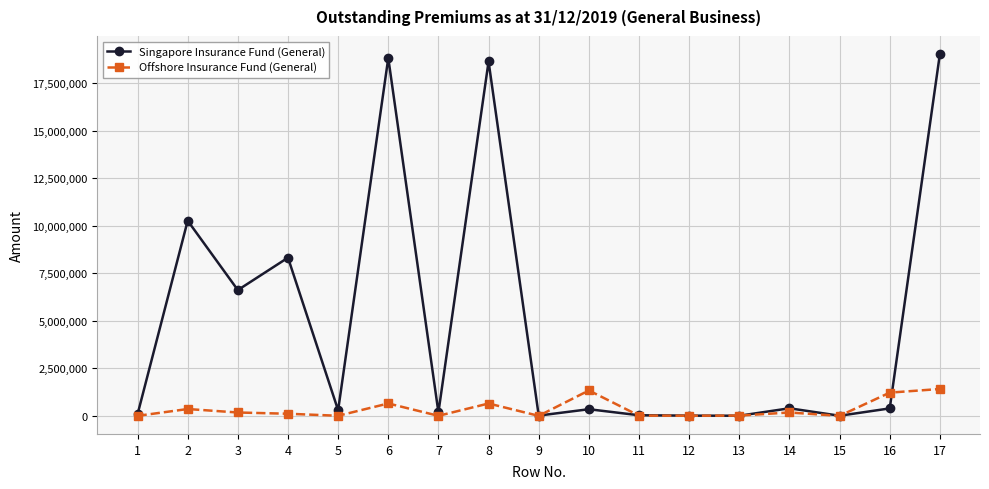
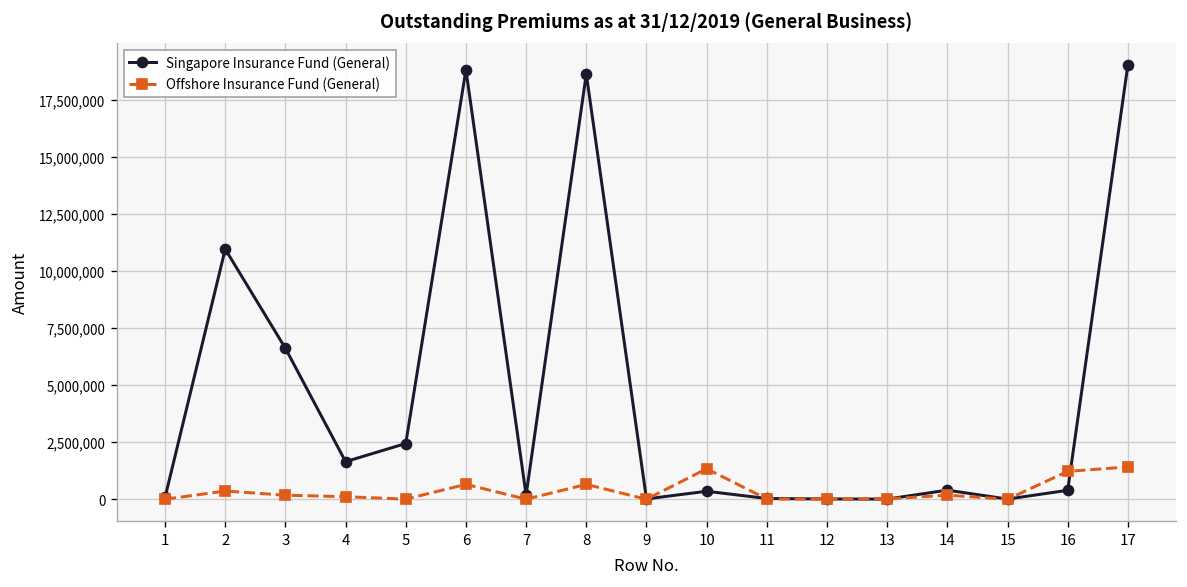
Singapore Insurance Fund (General), 2: 10,300,000 -> 11,000,000
Singapore Insurance Fund (General), 4: 8,300,000 -> 1,600,000
Singapore Insurance Fund (General), 5: 300,000 -> 2,400,000
